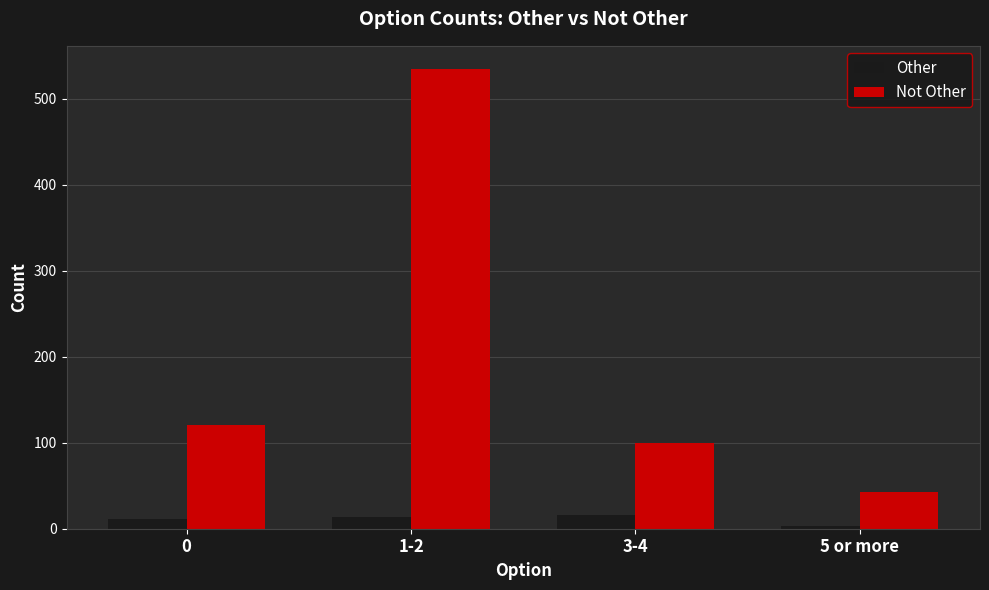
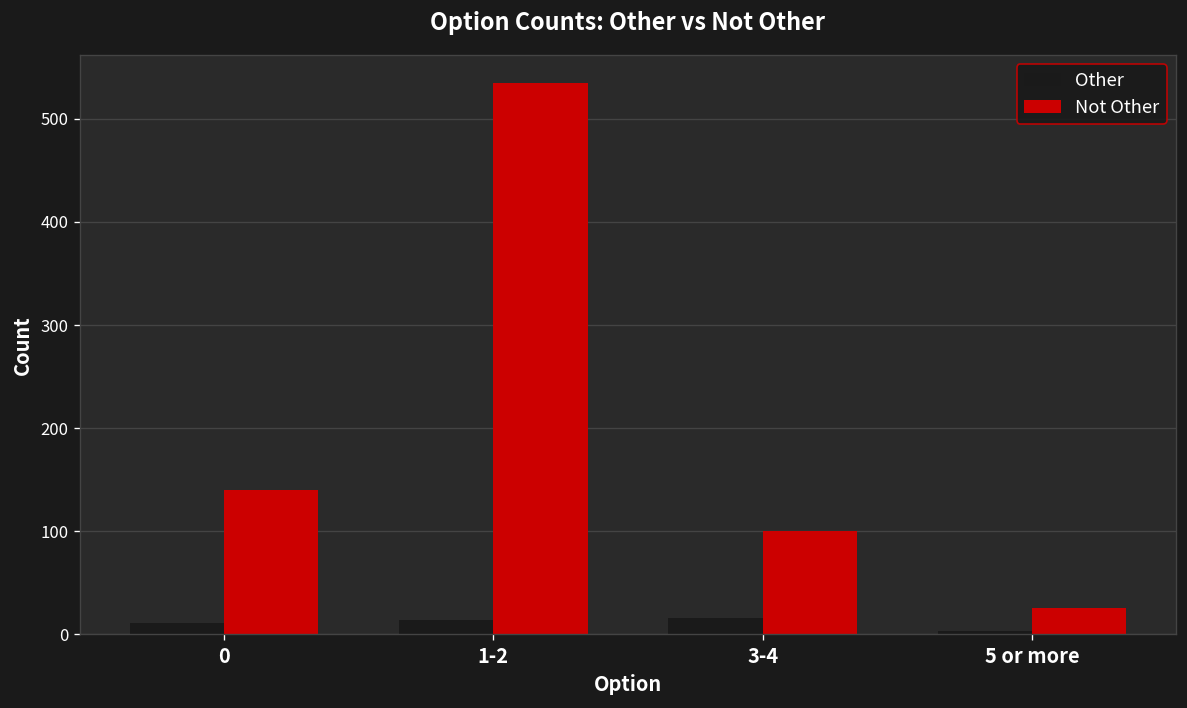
Not Other, 0: 120 -> 140
Not Other, 5 or more: 40 -> 30
